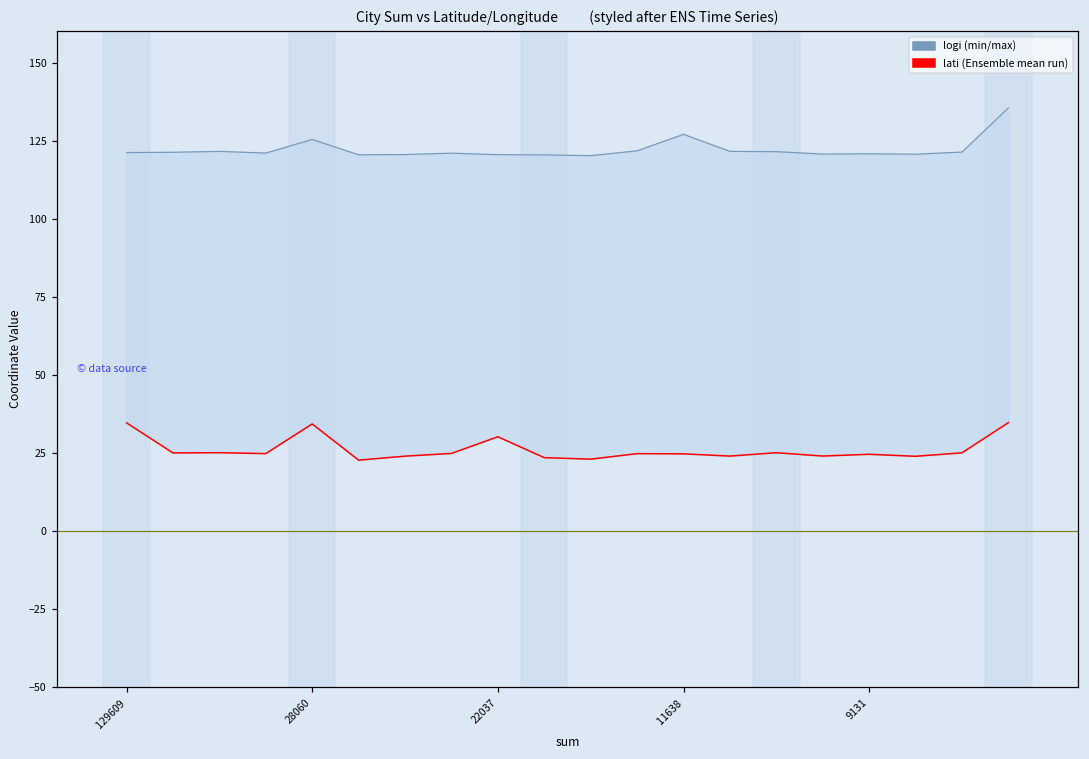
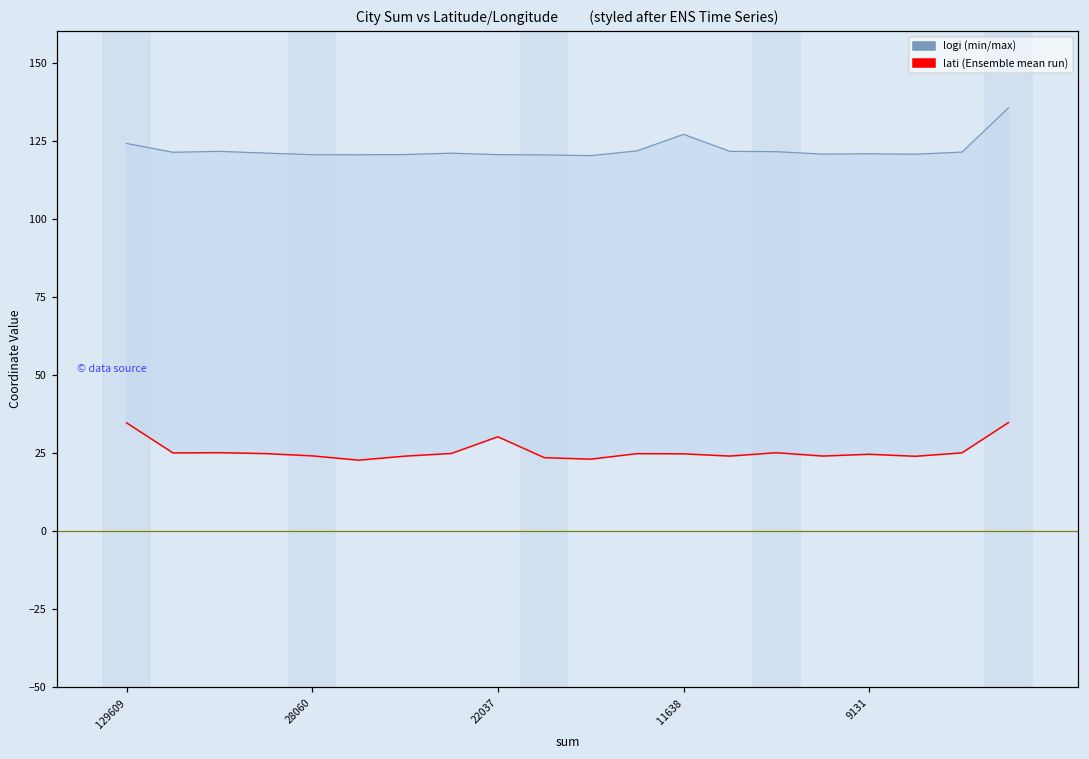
logi (min/max), 129609: 121 -> 124
logi (min/max), 28060: 125 -> 121
lati (Ensemble mean run), 28060: 34 -> 24
